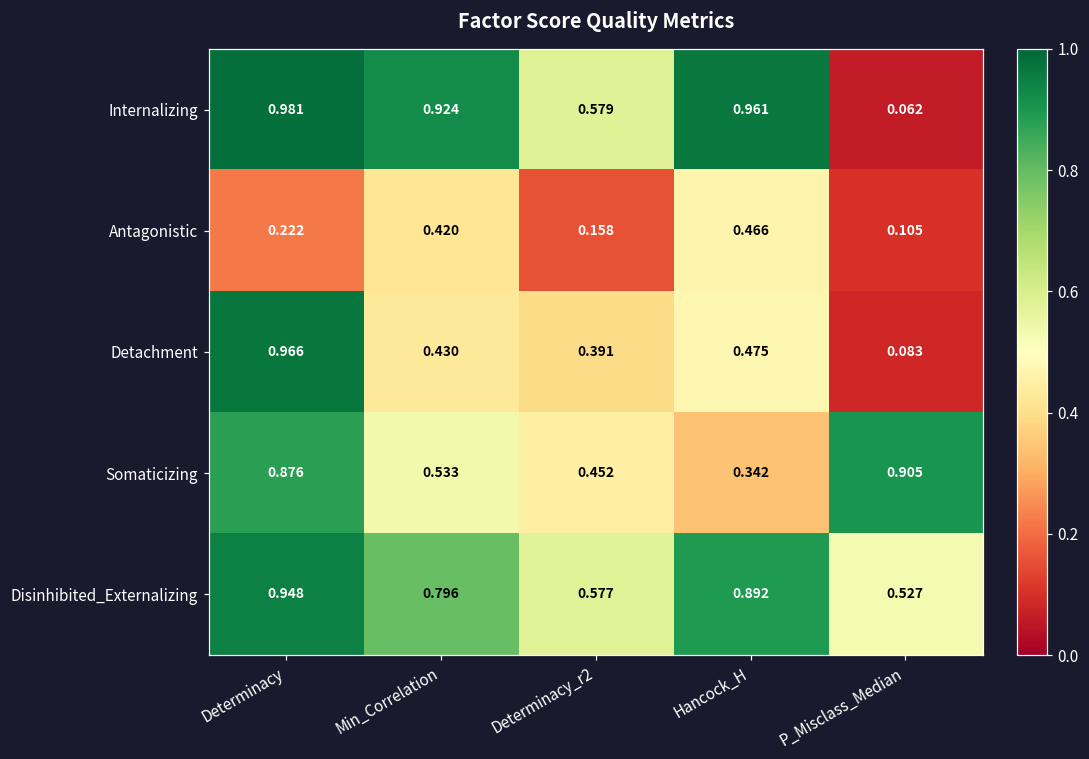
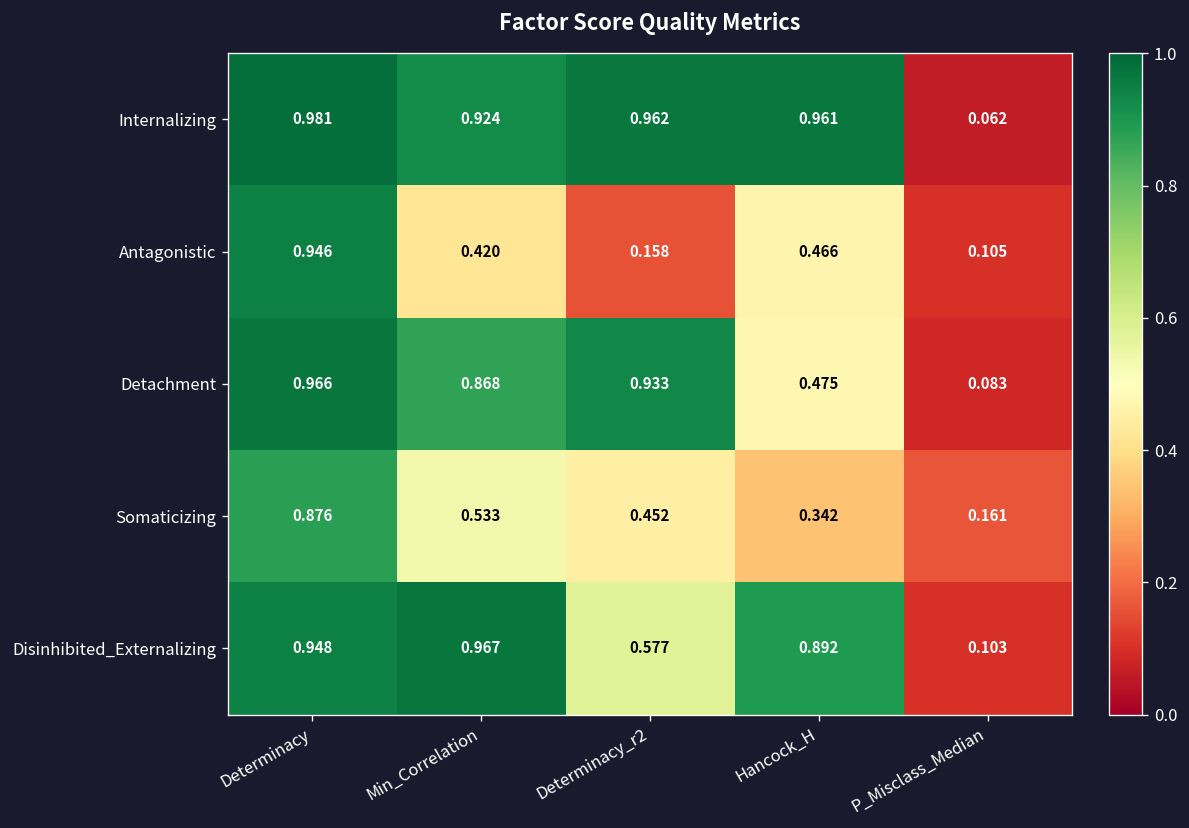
Internalizing, Determinacy_r2: 0.579 -> 0.962
Antagonistic, Determinacy: 0.222 -> 0.946
Detachment, Min_Correlation: 0.430 -> 0.868
Detachment, Determinacy_r2: 0.391 -> 0.933
Somaticizing, P_Misclass_Median: 0.905 -> 0.161
Disinhibited_Externalizing, Min_Correlation: 0.796 -> 0.967
Disinhibited_Externalizing, P_Misclass_Median: 0.527 -> 0.103
